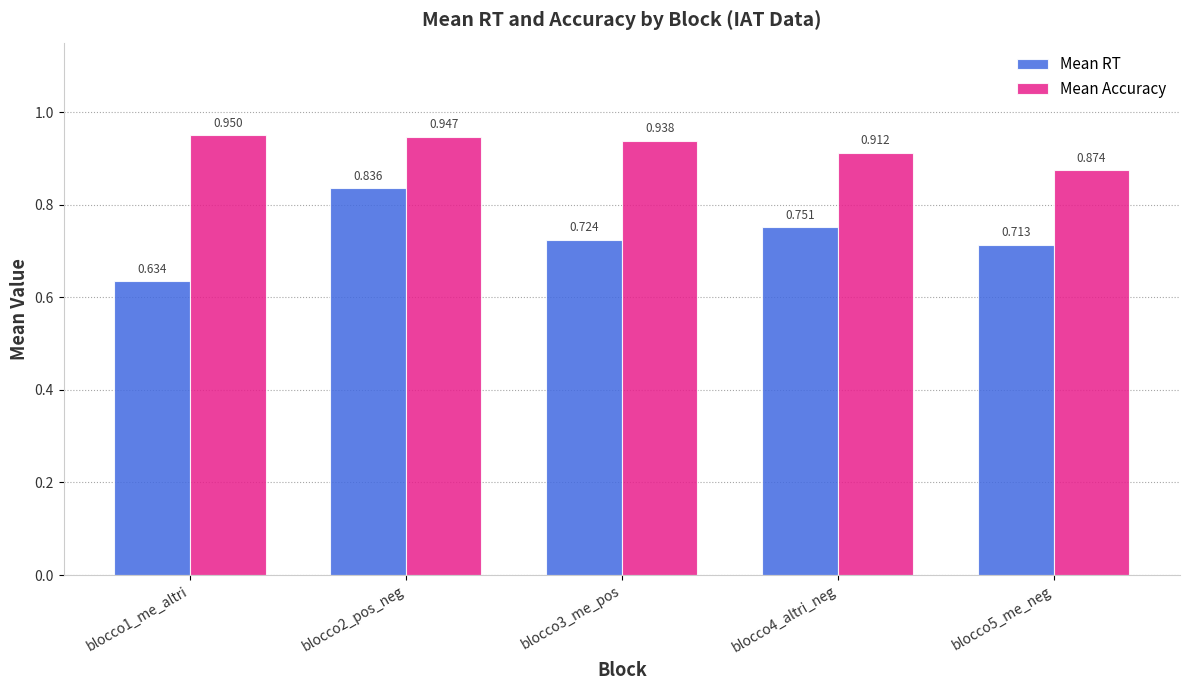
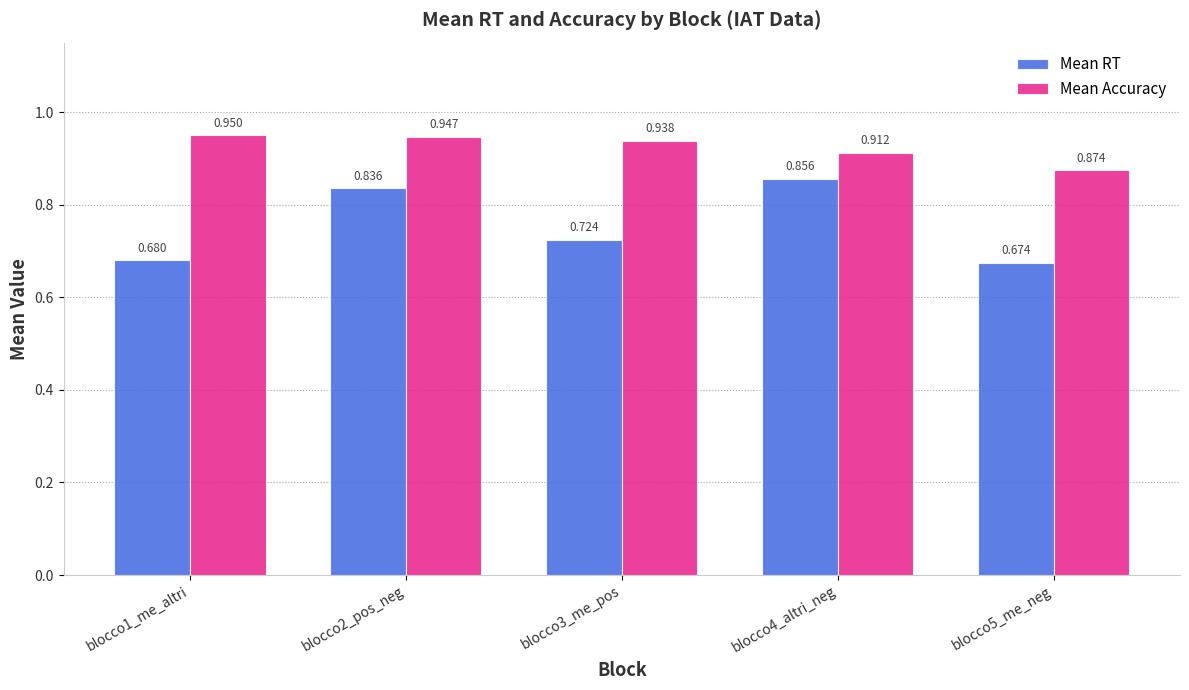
Mean RT, blocco1_me_altri: 0.634 -> 0.680
Mean RT, blocco4_altri_neg: 0.751 -> 0.856
Mean RT, blocco5_me_neg: 0.713 -> 0.674
